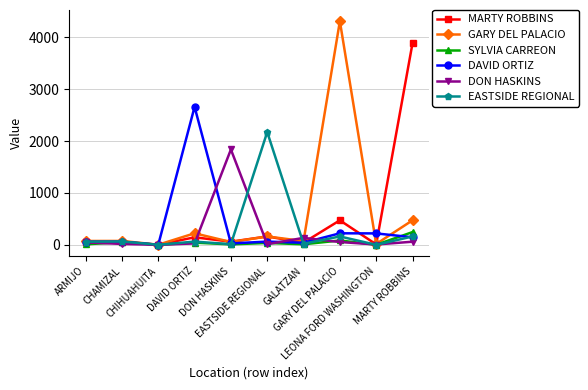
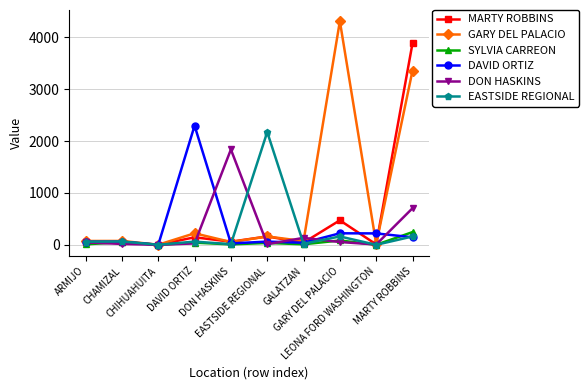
DAVID ORTIZ, DAVID ORTIZ: 2700 -> 2300
GARY DEL PALACIO, MARTY ROBBINS: 500 -> 3400
DON HASKINS, MARTY ROBBINS: 100 -> 700
